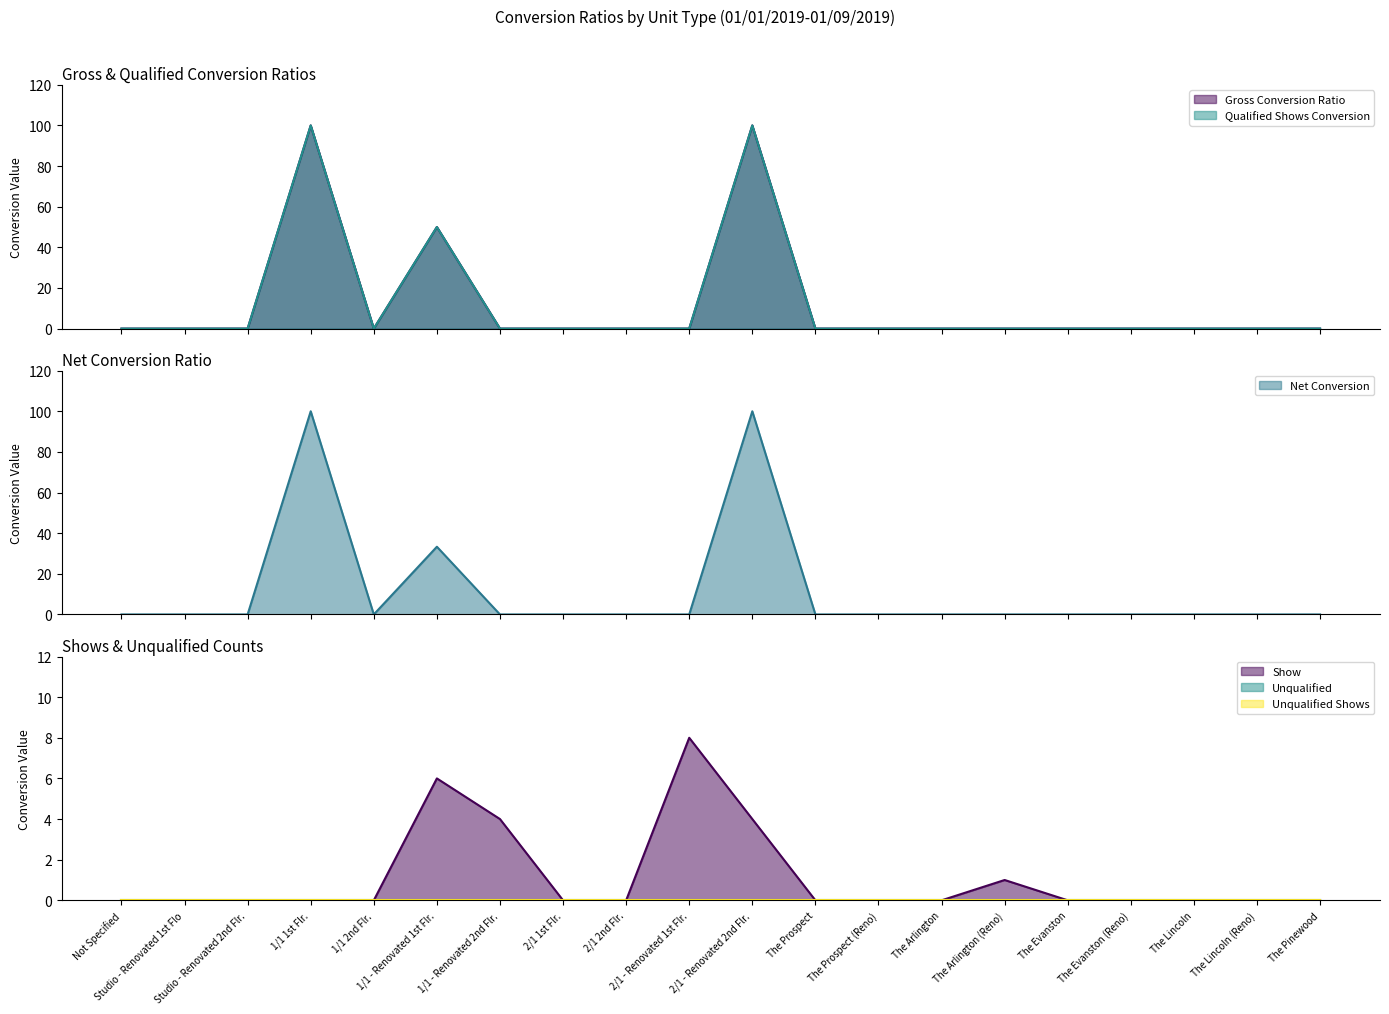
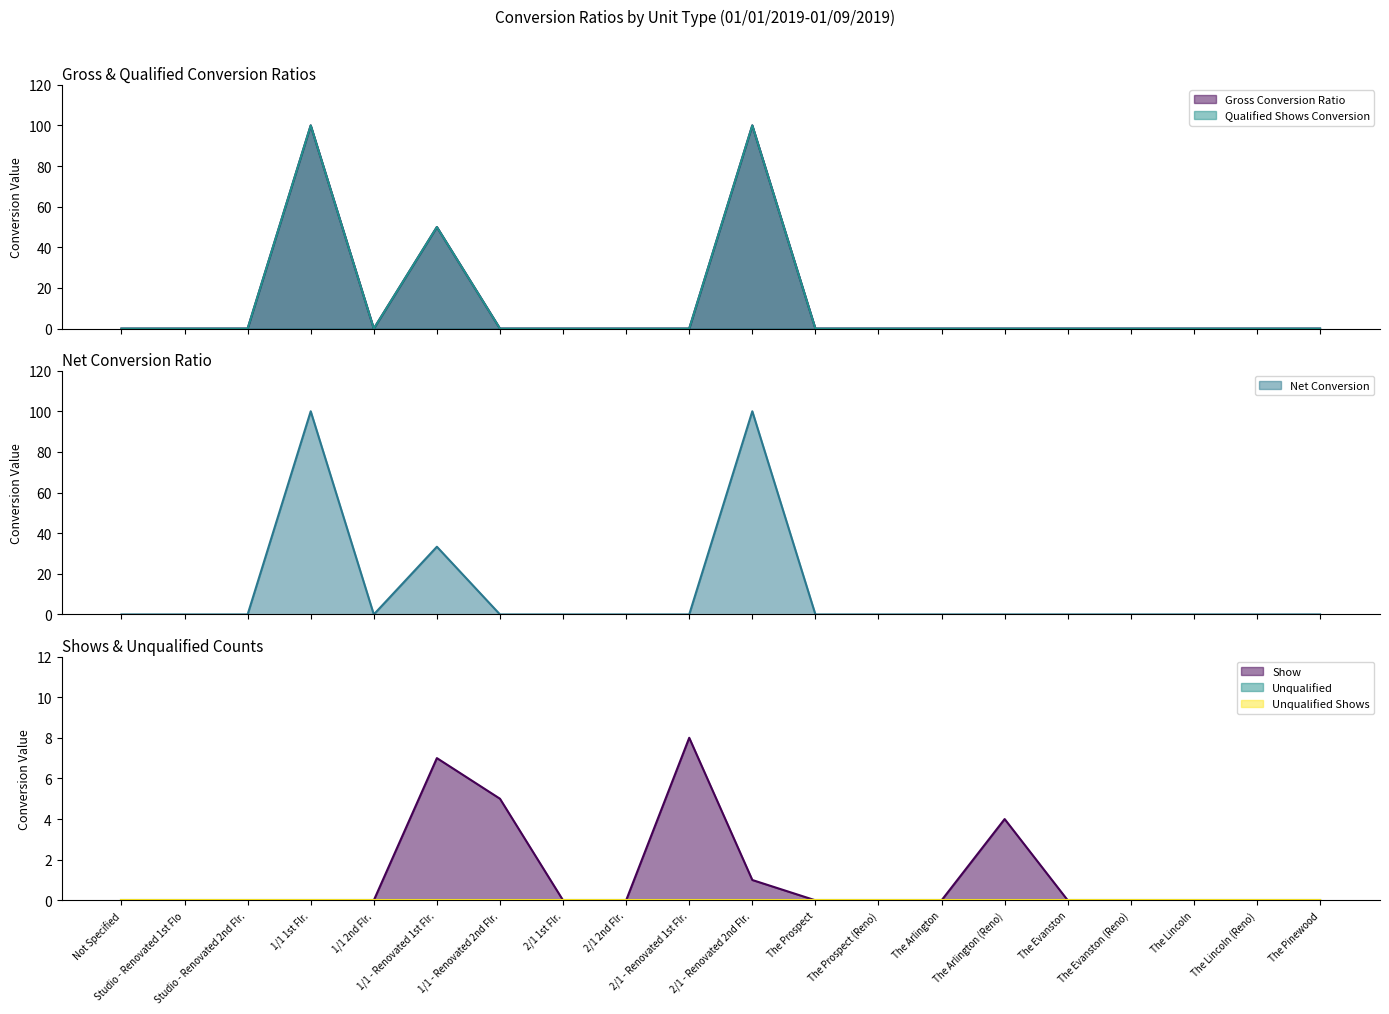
Shows & Unqualified Counts, Show, 1/1 - Renovated 1st Flr.: 6 -> 7
Shows & Unqualified Counts, Show, 1/1 - Renovated 2nd Flr.: 4 -> 5
Shows & Unqualified Counts, Show, 2/1 - Renovated 2nd Flr.: 4 -> 1
Shows & Unqualified Counts, Show, The Arlington (Reno): 1 -> 4
